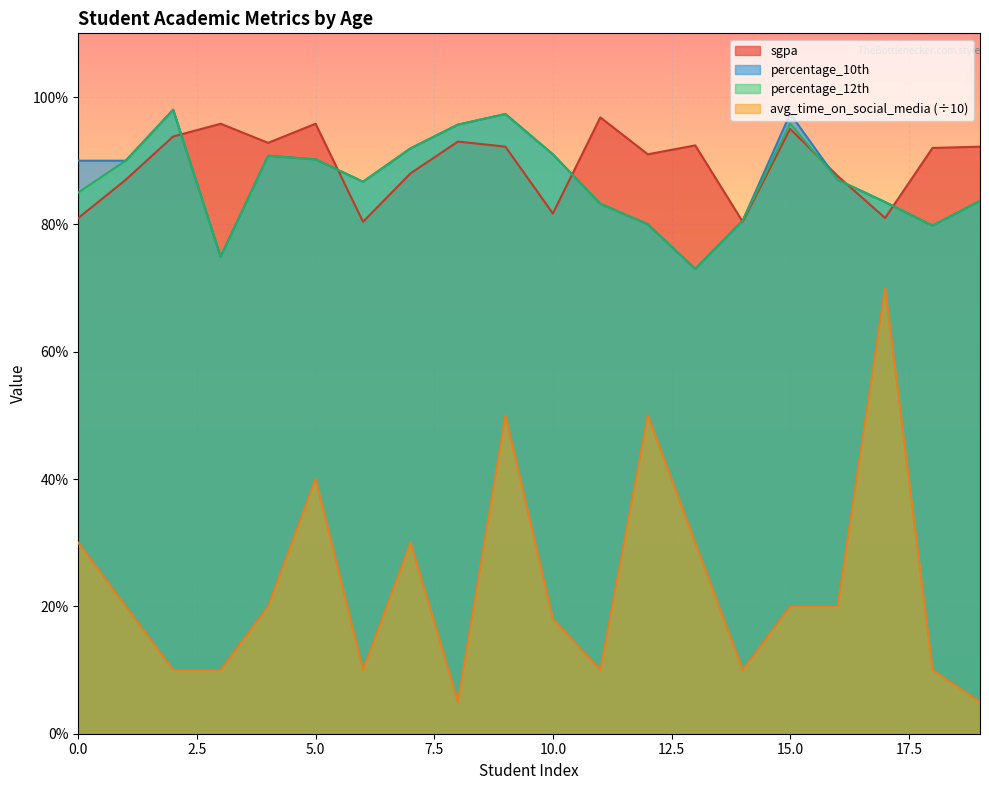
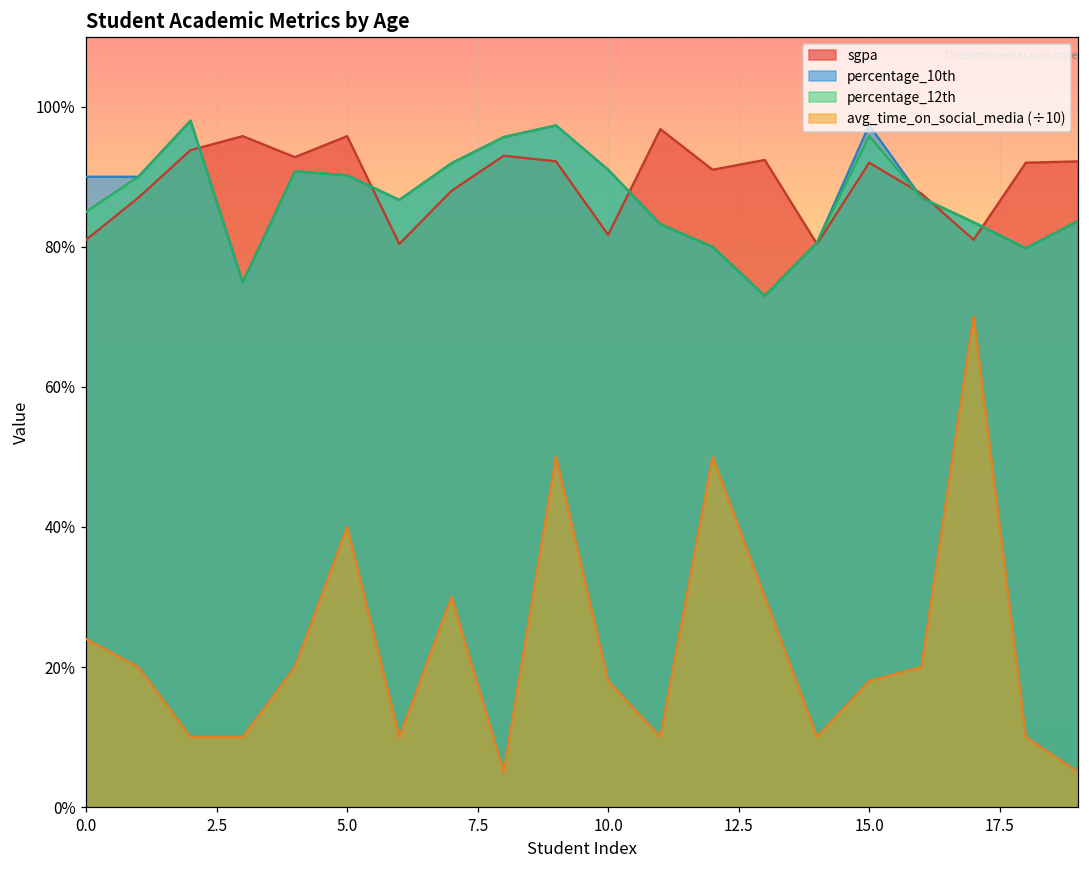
avg_time_on_social_media (÷10), 0.0: 30% -> 24%
sgpa, 15.0: 95% -> 92%
avg_time_on_social_media (÷10), 15.0: 20% -> 18%
